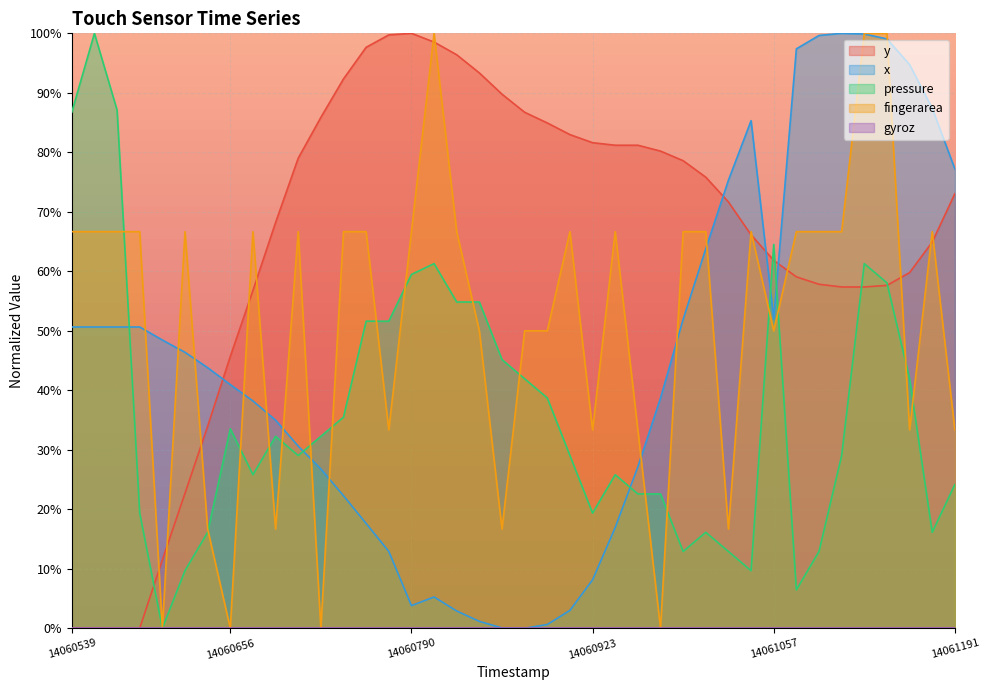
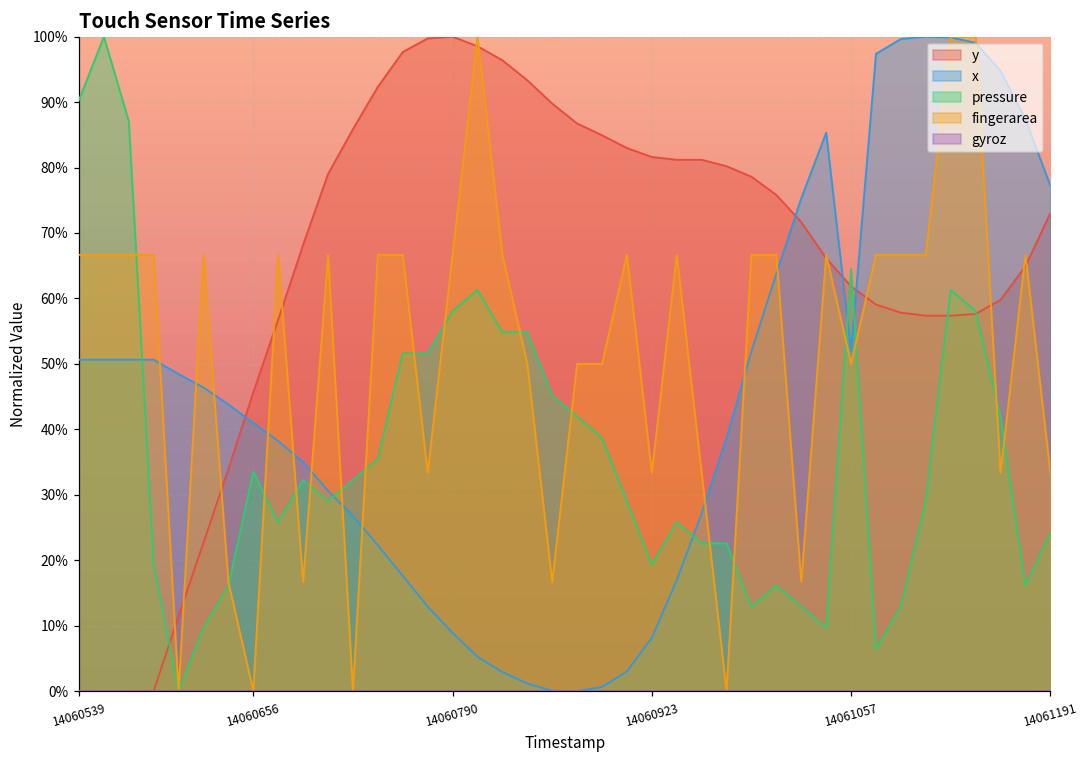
pressure, 14060539: 87% -> 90%
x, 14060790: 4% -> 9%
pressure, 14060790: 59% -> 58%
